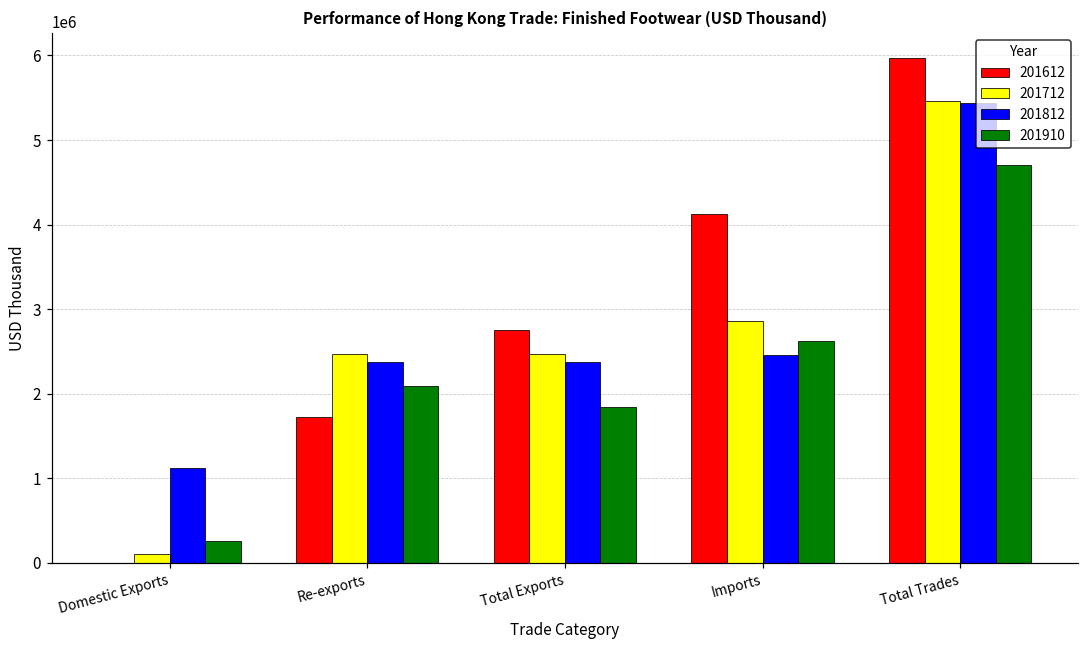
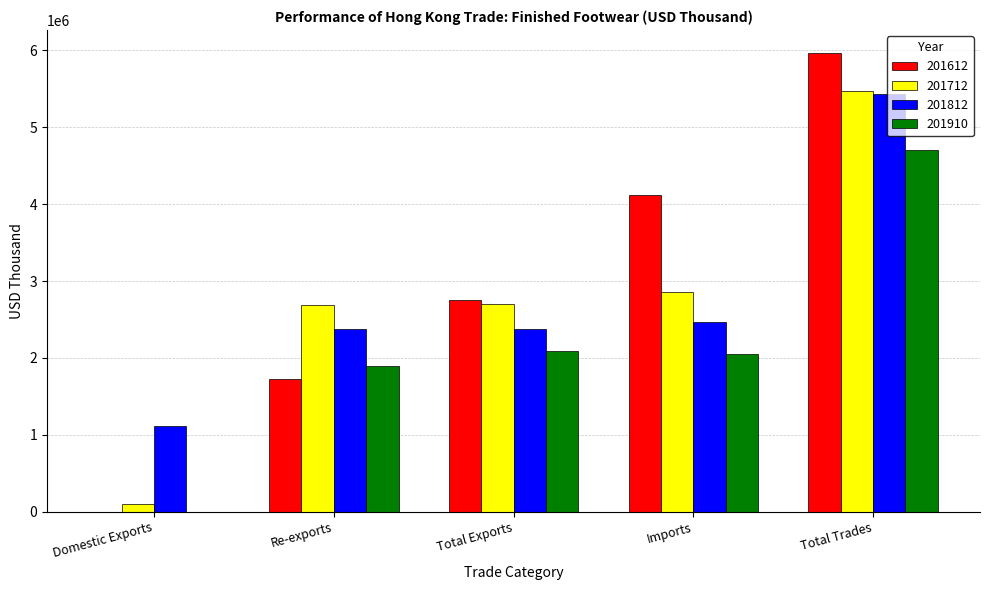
201910, Domestic Exports: 300000 -> 0
201712, Re-exports: 2500000 -> 2700000
201910, Re-exports: 2100000 -> 1900000
201712, Total Exports: 2500000 -> 2700000
201910, Total Exports: 1800000 -> 2100000
201910, Imports: 2600000 -> 2100000
